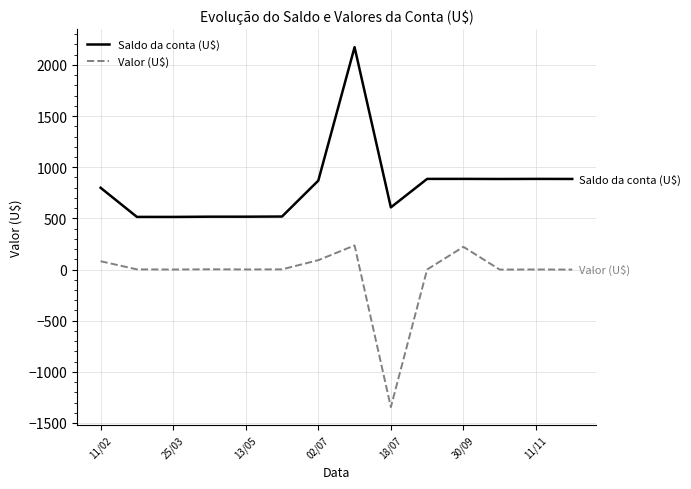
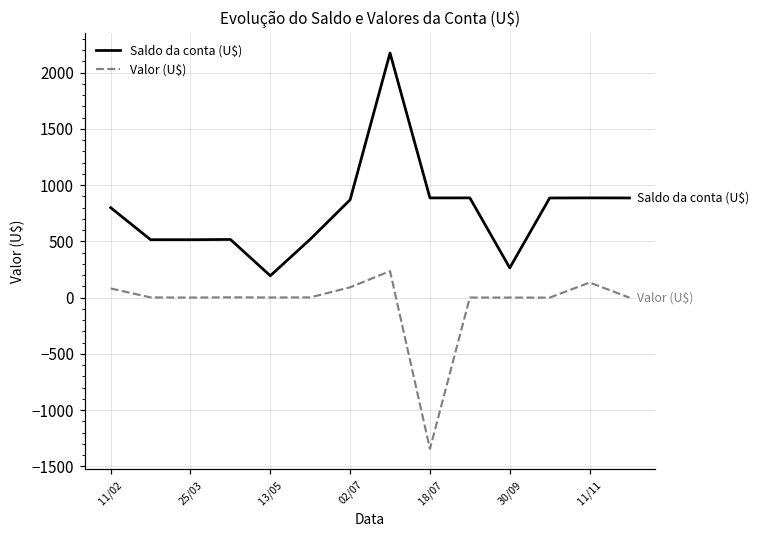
Saldo da conta (U$), 13/05: 520 -> 190
Saldo da conta (U$), 18/07: 610 -> 890
Saldo da conta (U$), 30/09: 890 -> 260
Valor (U$), 30/09: 220 -> 0
Valor (U$), 11/11: 0 -> 130
